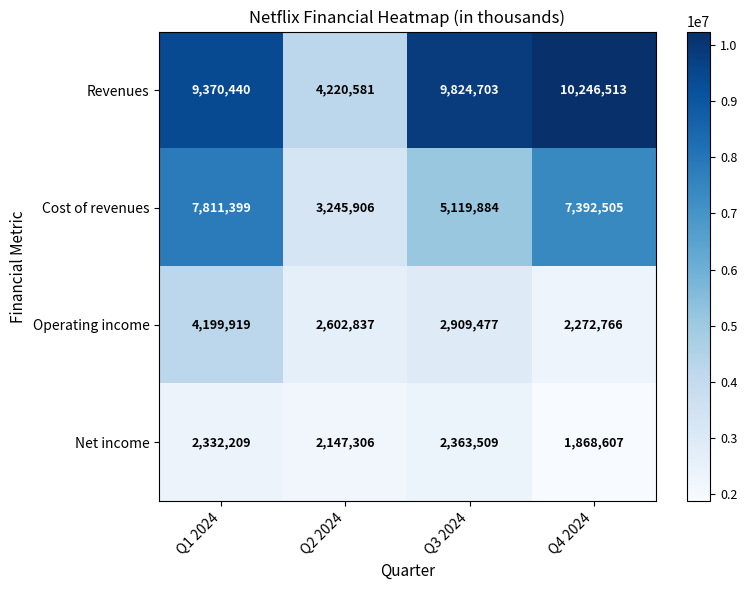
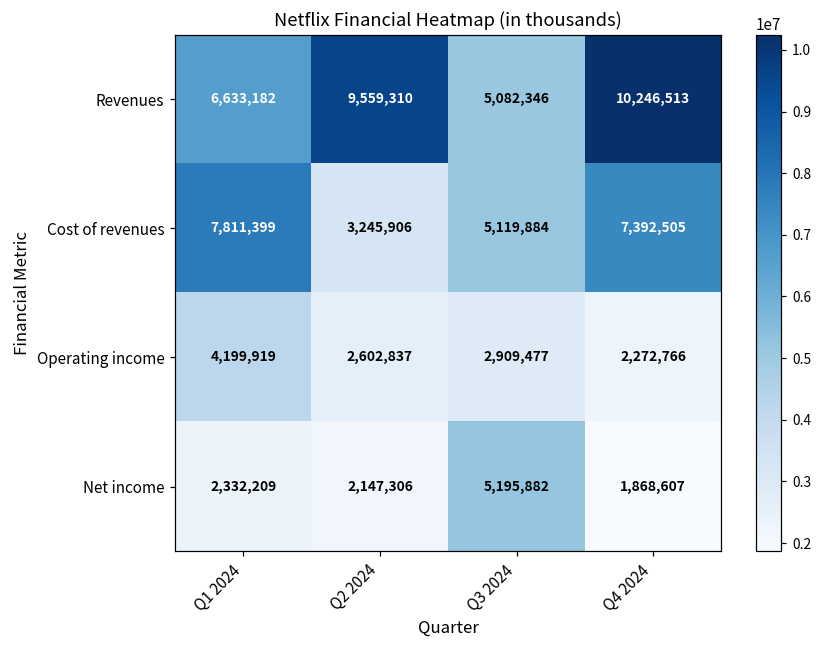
Revenues, Q1 2024: 9,370,440 -> 6,633,182
Revenues, Q2 2024: 4,220,581 -> 9,559,310
Revenues, Q3 2024: 9,824,703 -> 5,082,346
Net income, Q3 2024: 2,363,509 -> 5,195,882
